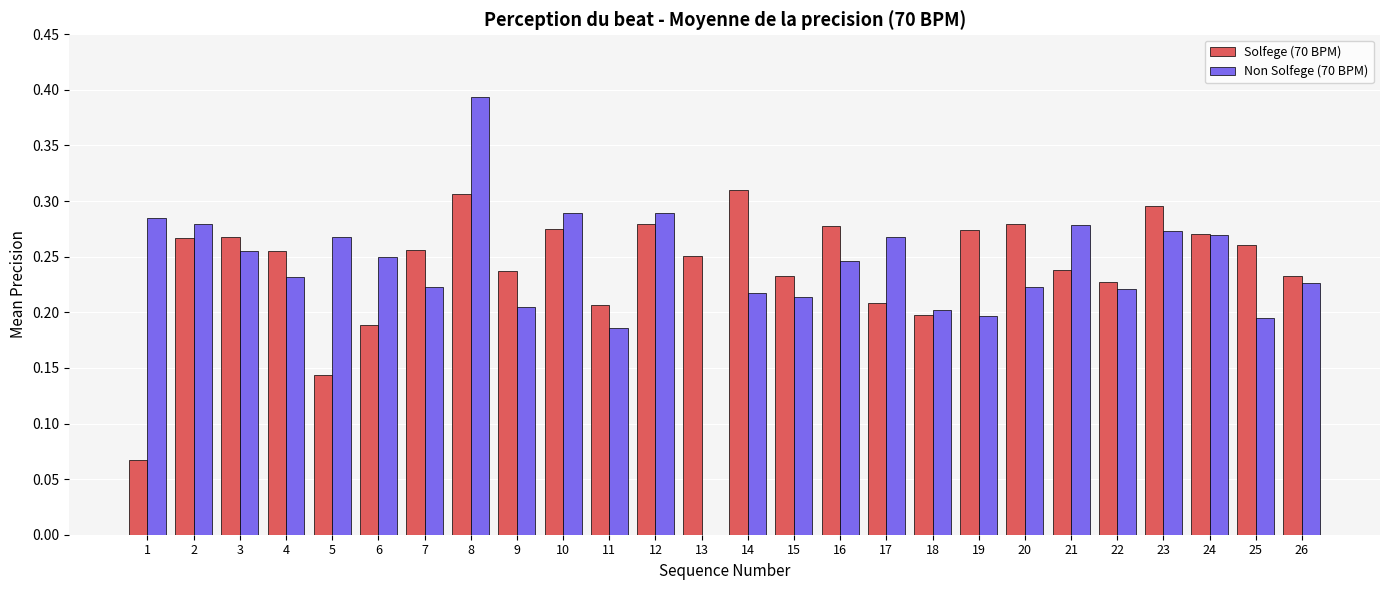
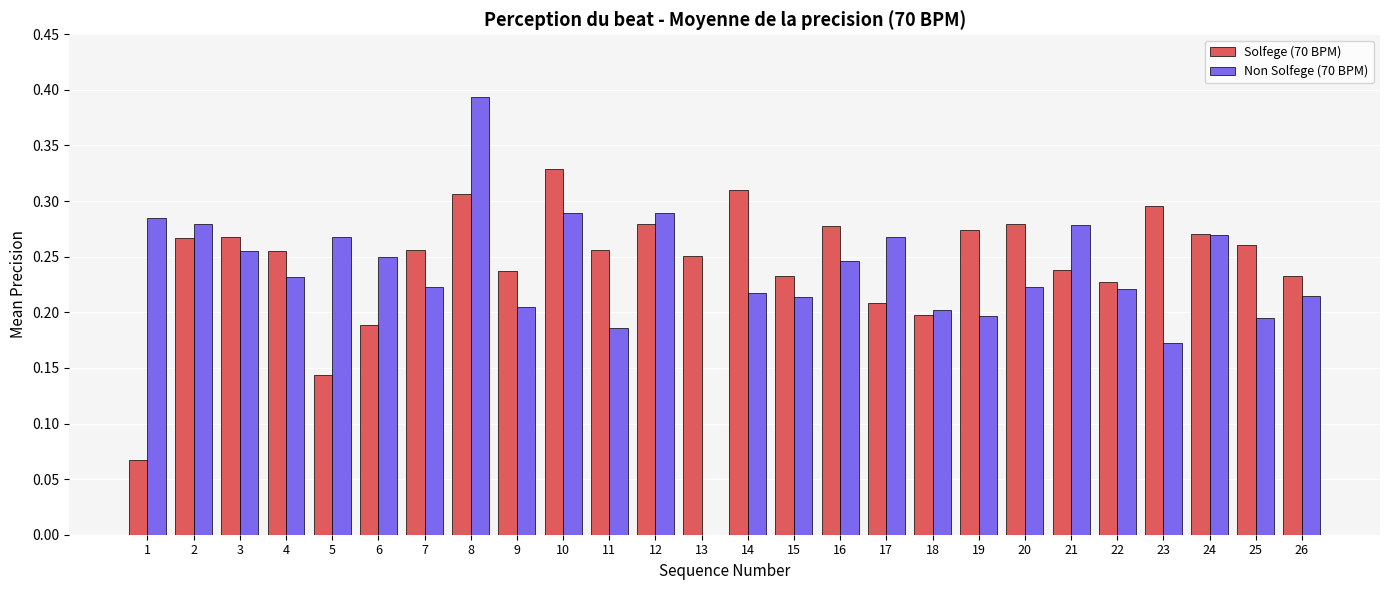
Solfege (70 BPM), 10: 0.275 -> 0.329
Solfege (70 BPM), 11: 0.207 -> 0.256
Non Solfege (70 BPM), 23: 0.273 -> 0.172
Non Solfege (70 BPM), 26: 0.226 -> 0.215
